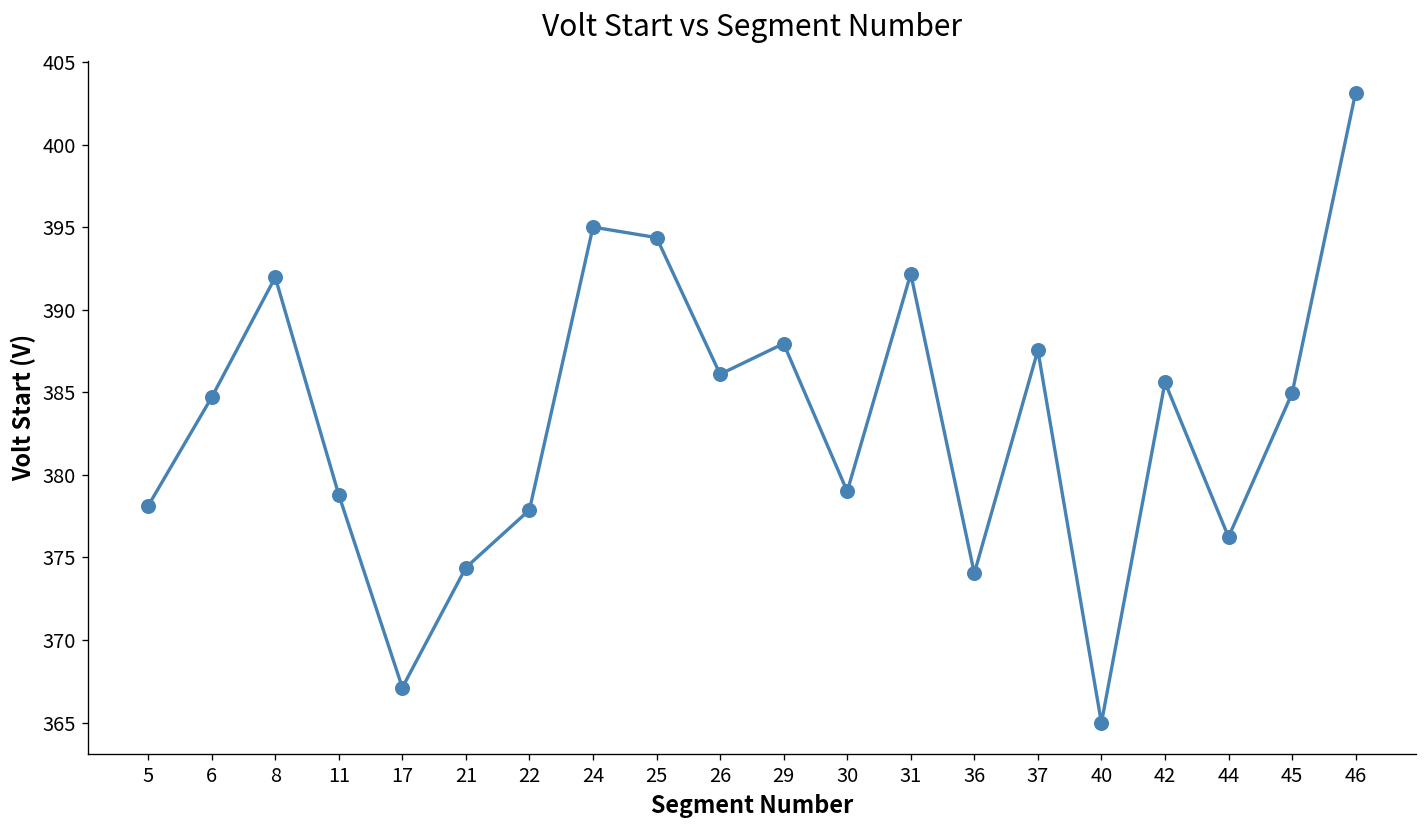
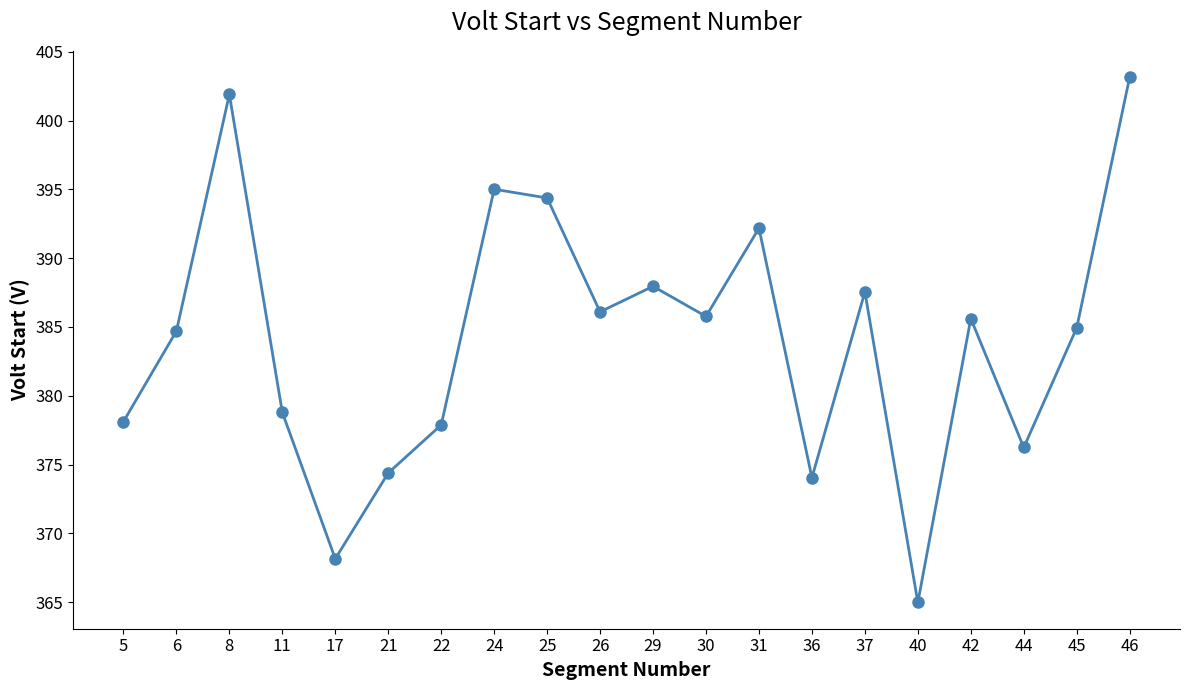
8: 392.0 -> 401.9
17: 367.1 -> 368.2
30: 379.0 -> 385.8
